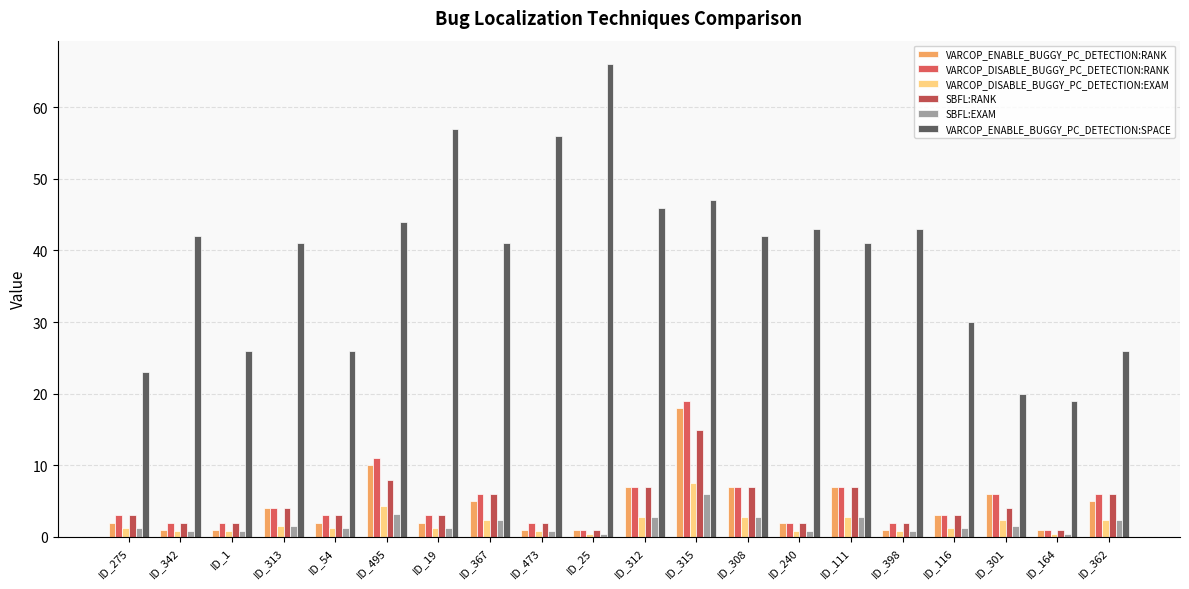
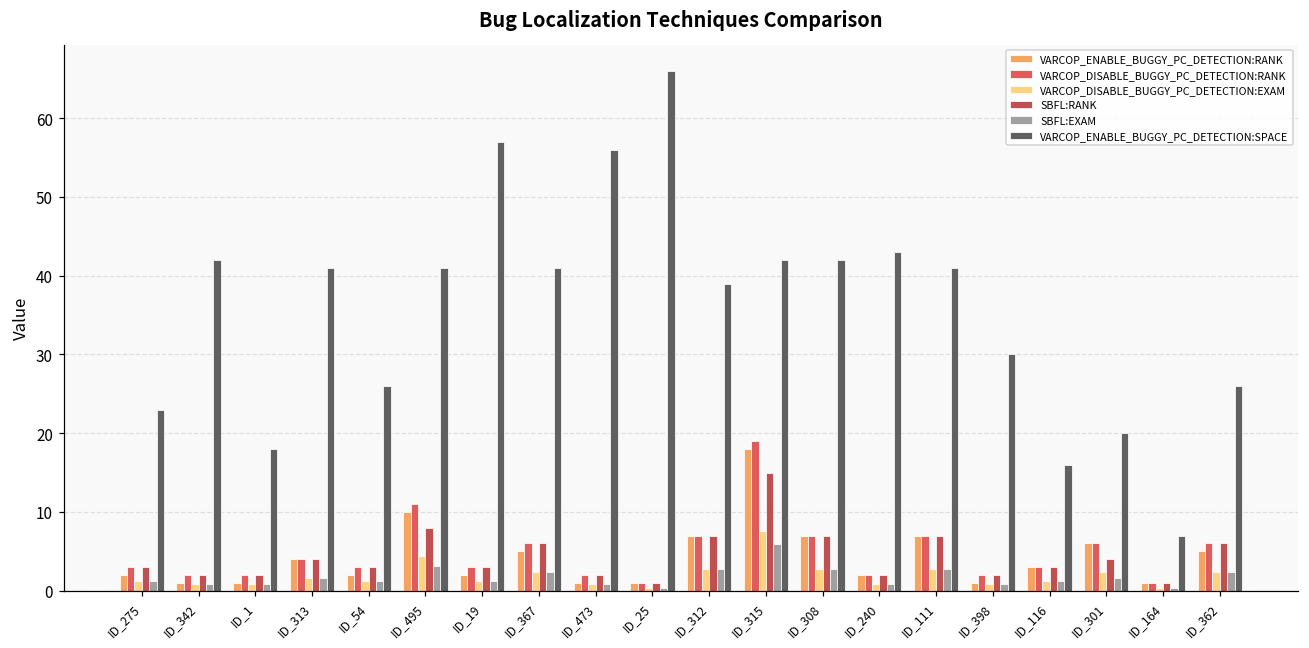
VARCOP_ENABLE_BUGGY_PC_DETECTION:SPACE, ID_1: 26 -> 18
VARCOP_ENABLE_BUGGY_PC_DETECTION:SPACE, ID_495: 44 -> 41
VARCOP_ENABLE_BUGGY_PC_DETECTION:SPACE, ID_312: 46 -> 39
VARCOP_ENABLE_BUGGY_PC_DETECTION:SPACE, ID_315: 47 -> 42
VARCOP_ENABLE_BUGGY_PC_DETECTION:SPACE, ID_398: 43 -> 30
VARCOP_ENABLE_BUGGY_PC_DETECTION:SPACE, ID_116: 30 -> 16
VARCOP_ENABLE_BUGGY_PC_DETECTION:SPACE, ID_164: 19 -> 7
